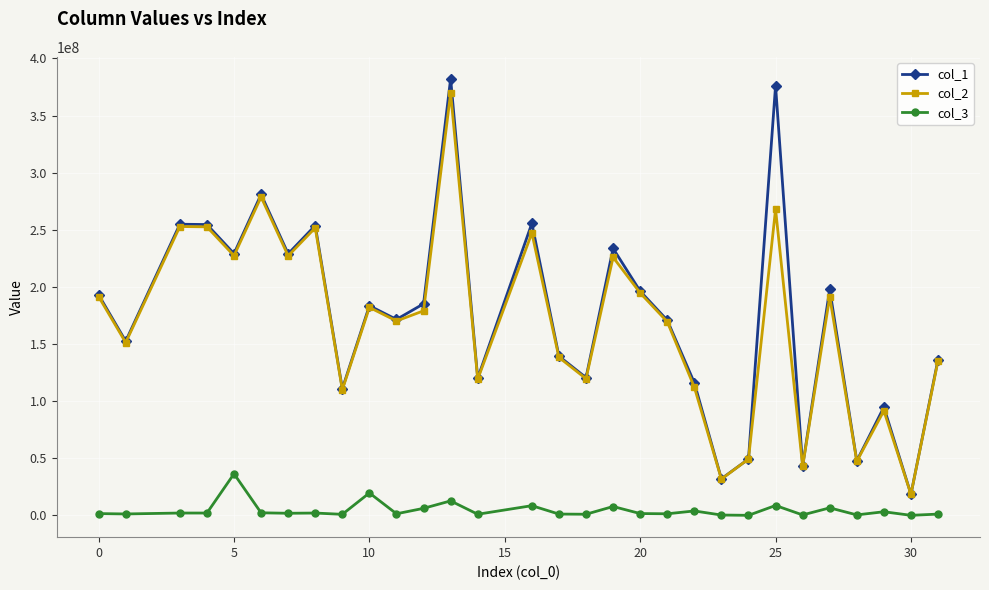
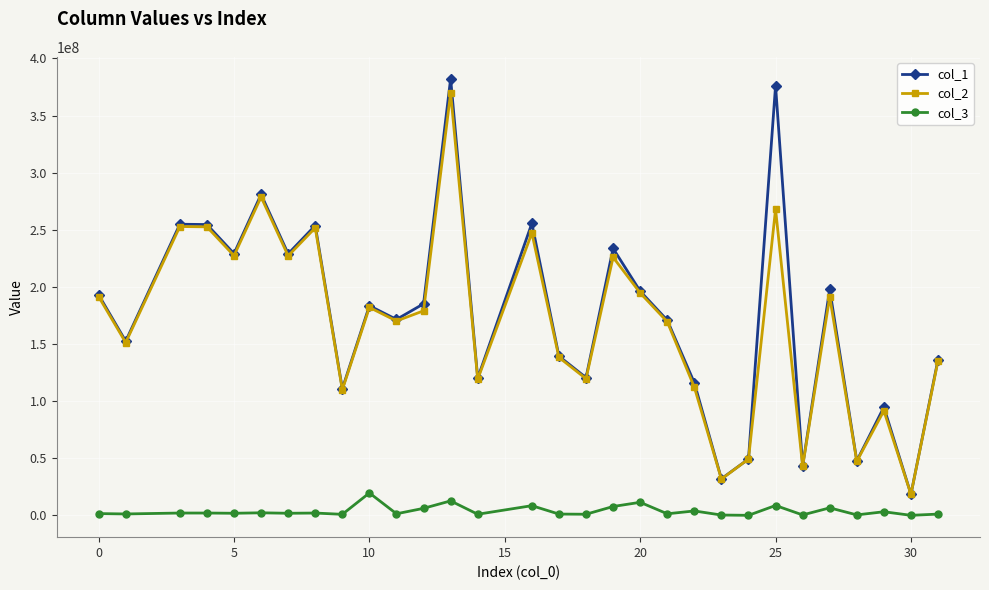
col_3, 5: 36000000 -> 2000000
col_3, 20: 2000000 -> 11000000
